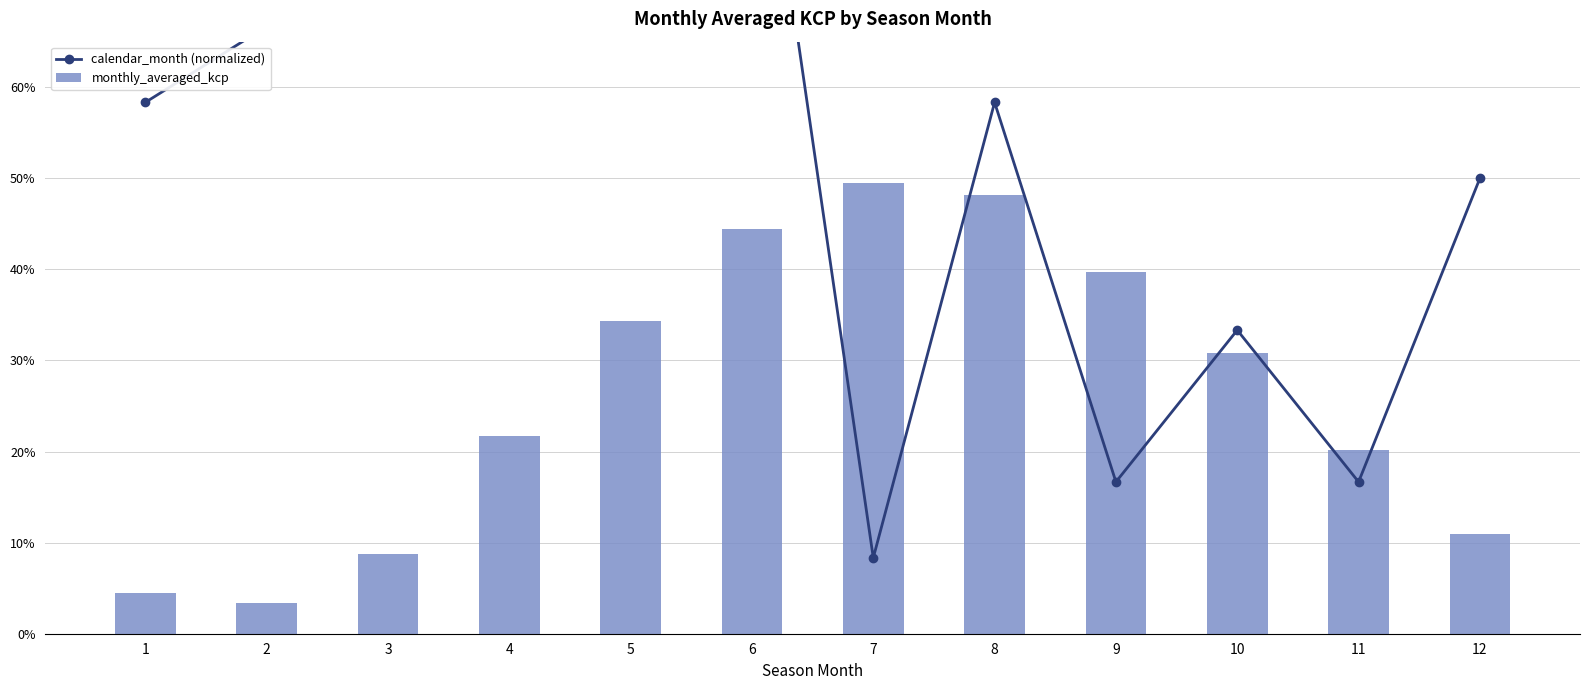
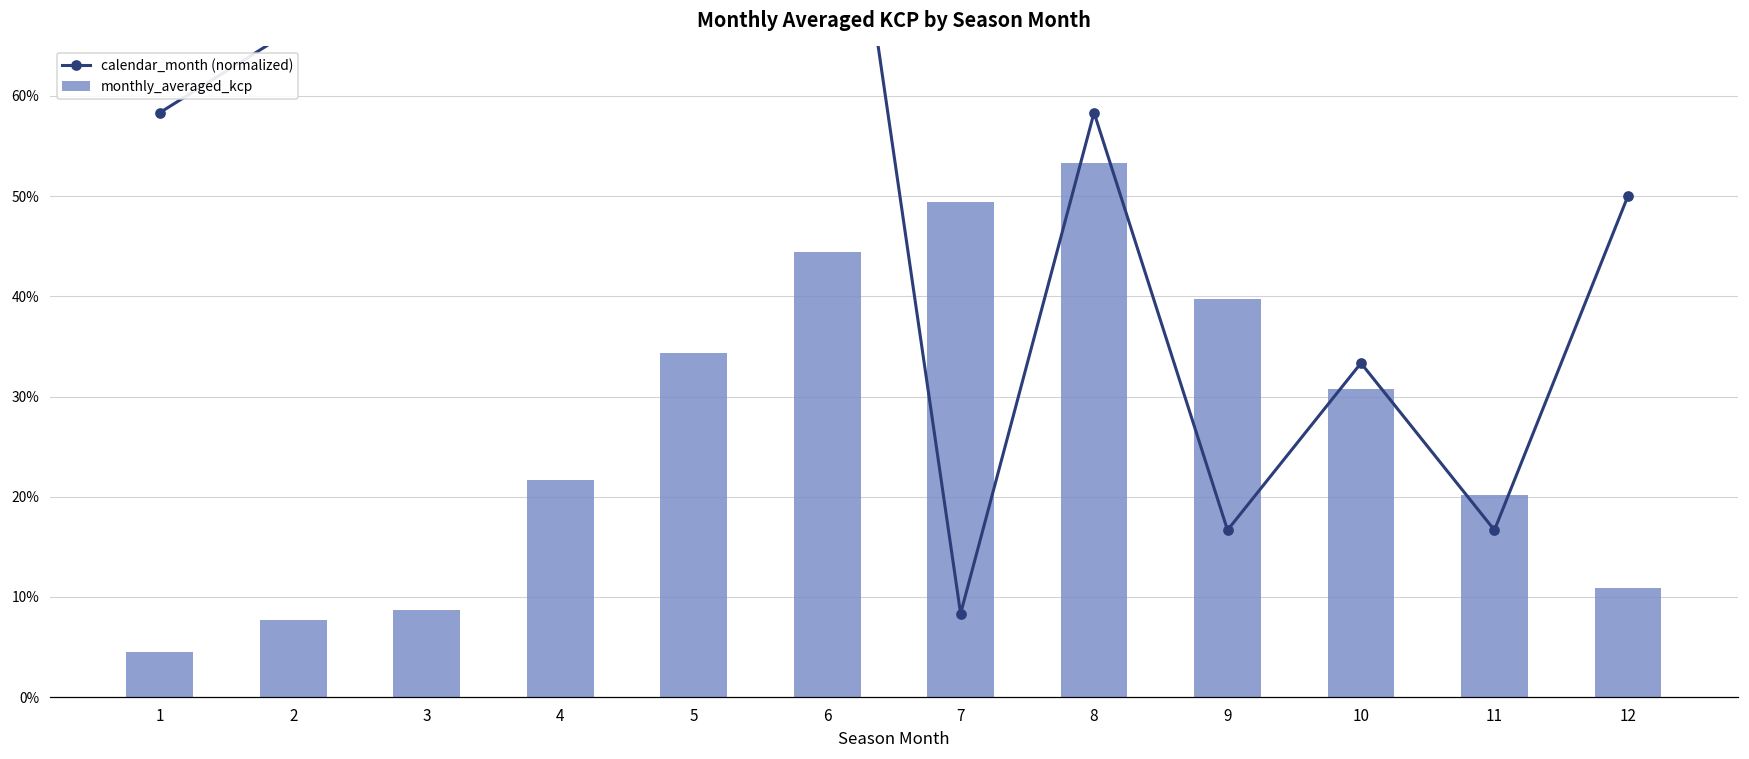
monthly_averaged_kcp, 2: 3% -> 8%
monthly_averaged_kcp, 8: 48% -> 53%
